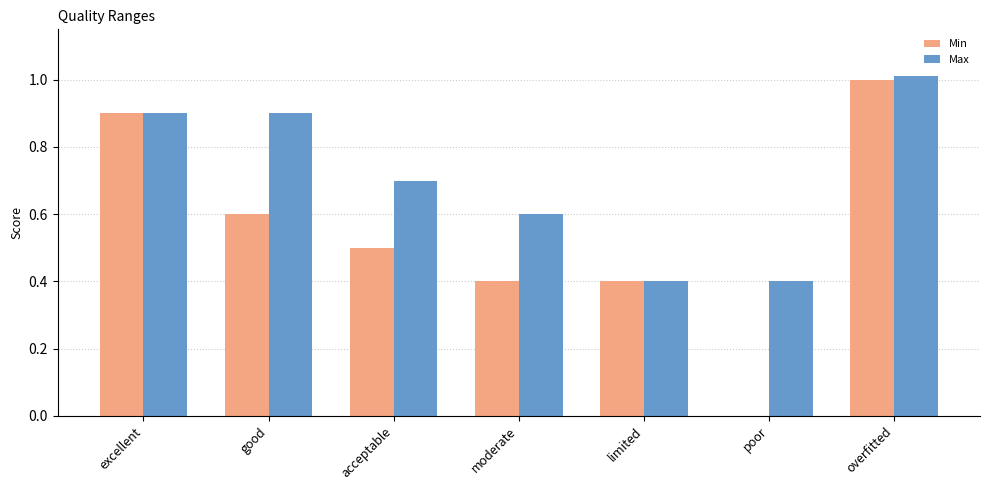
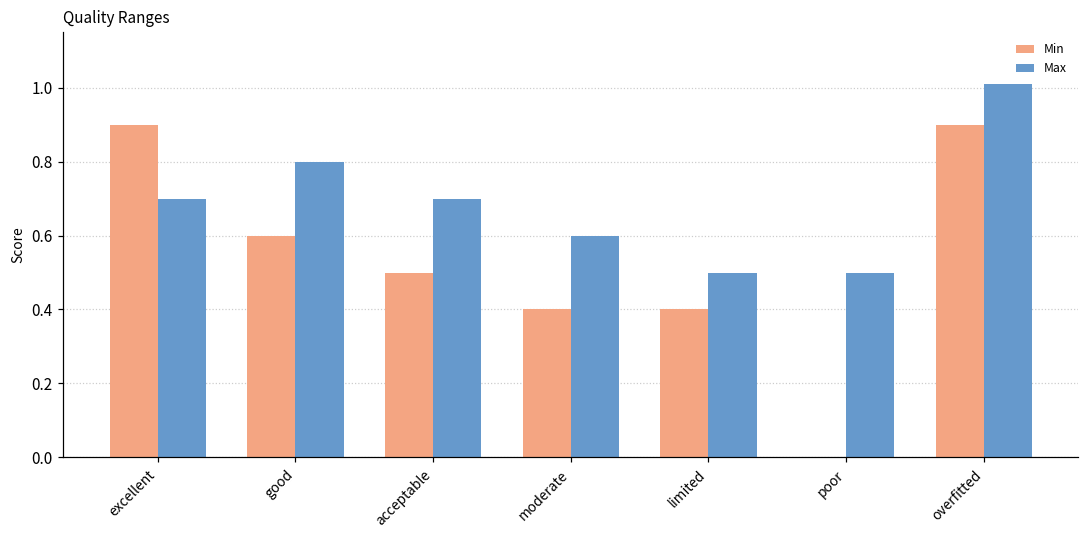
Max, excellent: 0.9 -> 0.7
Max, good: 0.9 -> 0.8
Max, limited: 0.4 -> 0.5
Max, poor: 0.4 -> 0.5
Min, overfitted: 1.0 -> 0.9
